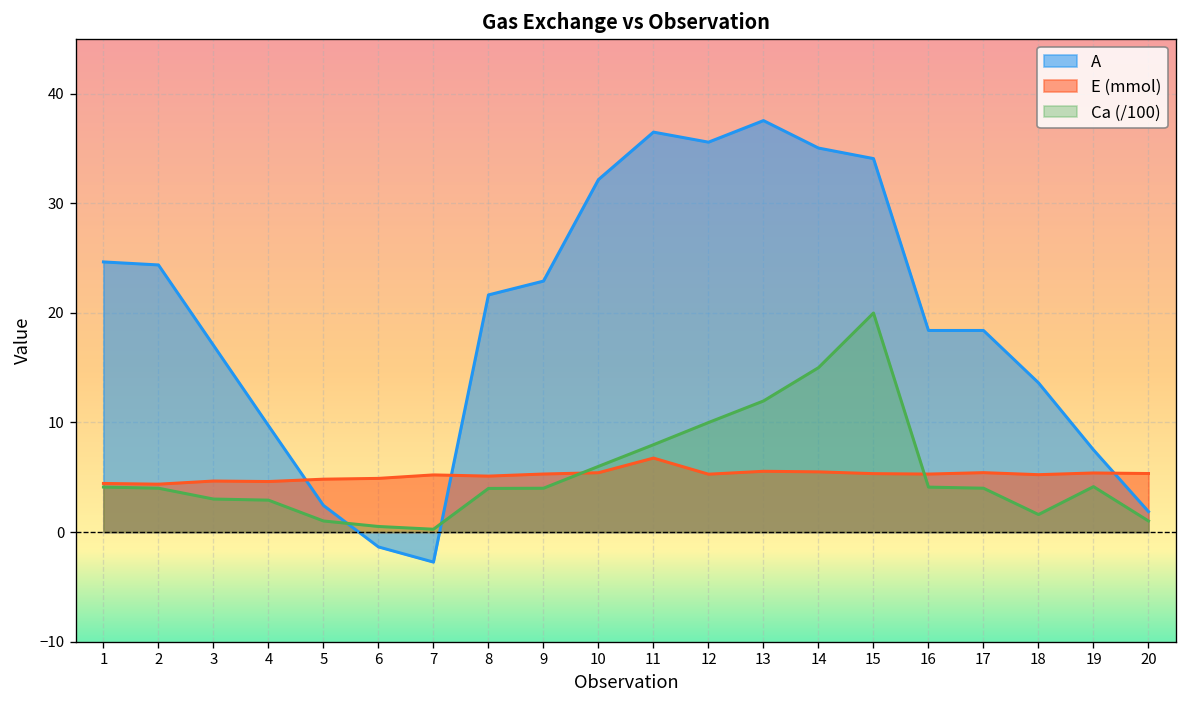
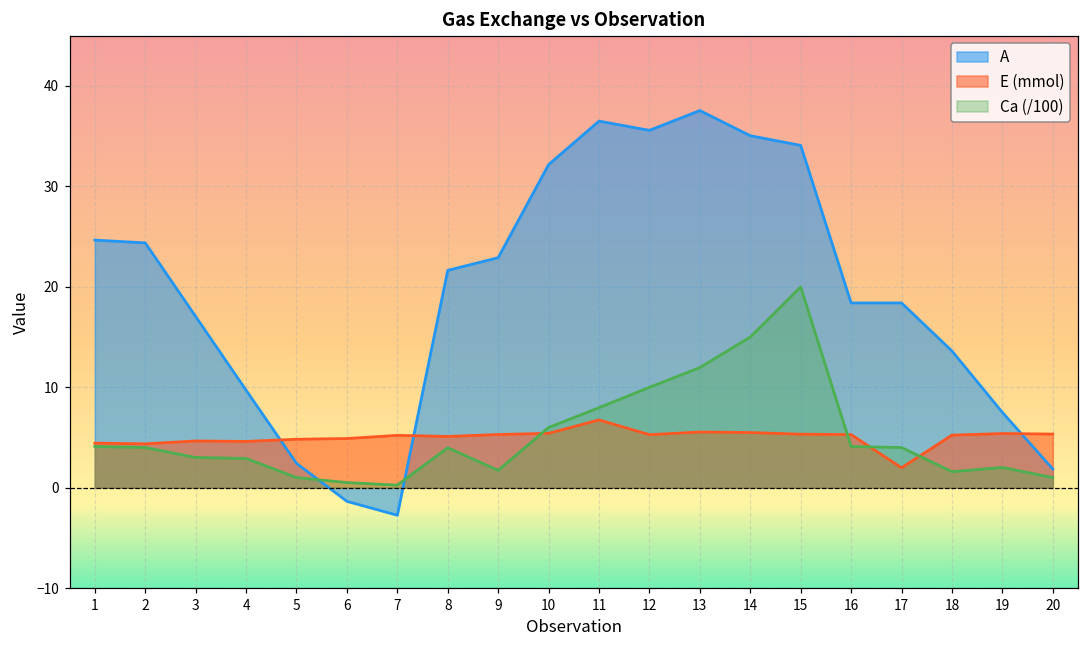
Ca (/100), 9: 4 -> 2
E (mmol), 17: 5 -> 2
Ca (/100), 19: 4 -> 2
